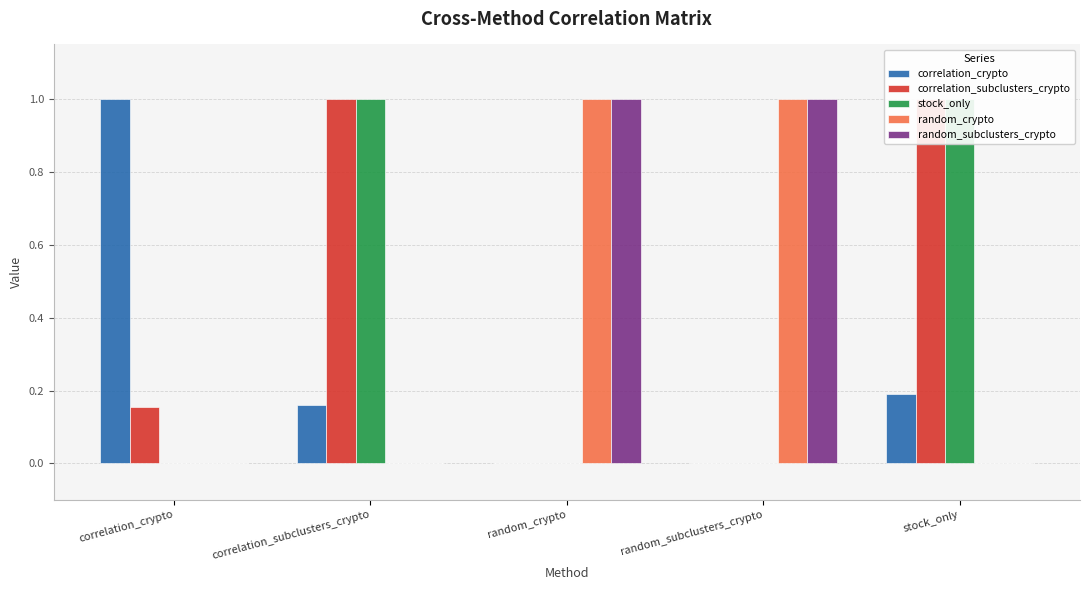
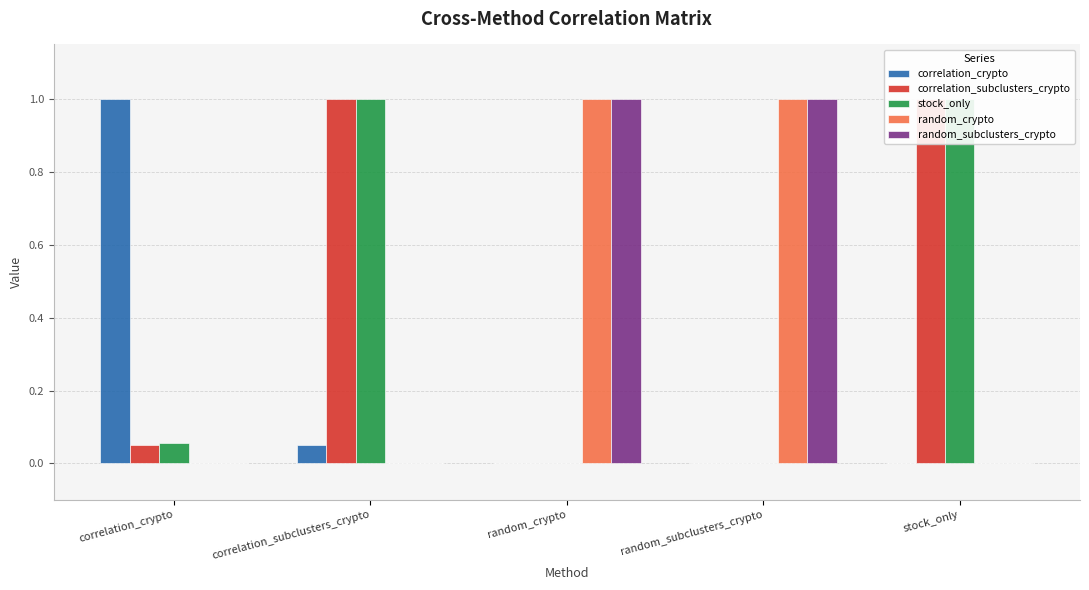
correlation_subclusters_crypto, correlation_crypto: 0.15 -> 0.05
stock_only, correlation_crypto: 0.00 -> 0.06
correlation_crypto, correlation_subclusters_crypto: 0.16 -> 0.05
correlation_crypto, stock_only: 0.19 -> 0.00
